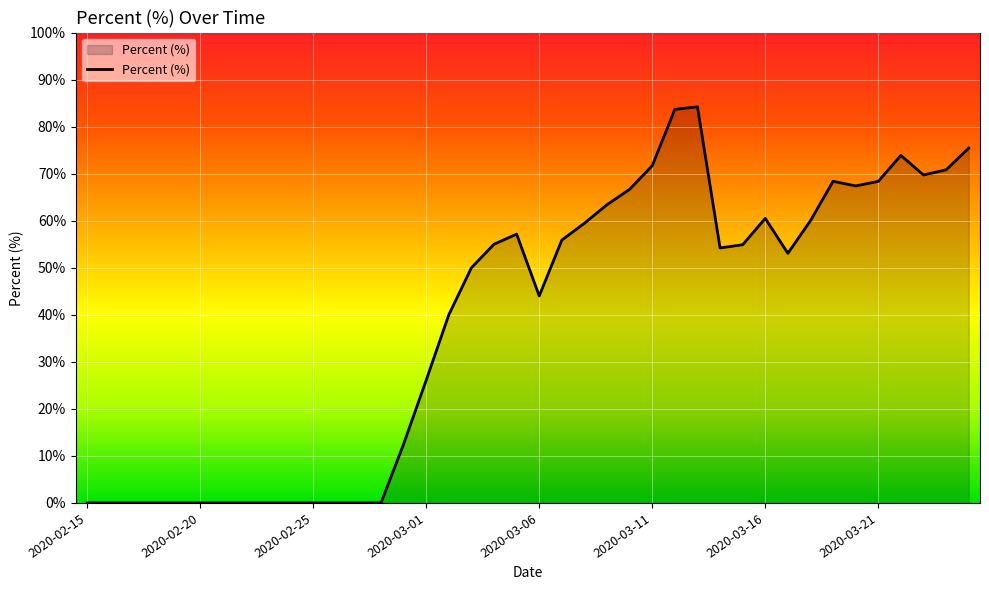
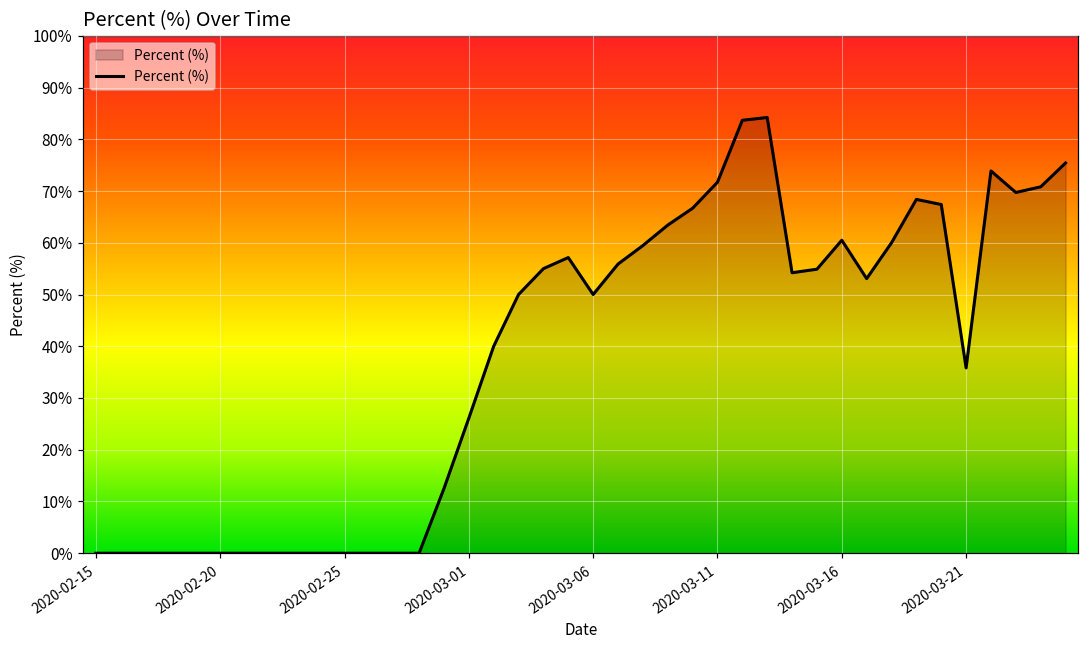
2020-03-06: 44% -> 50%
2020-03-21: 68% -> 36%
